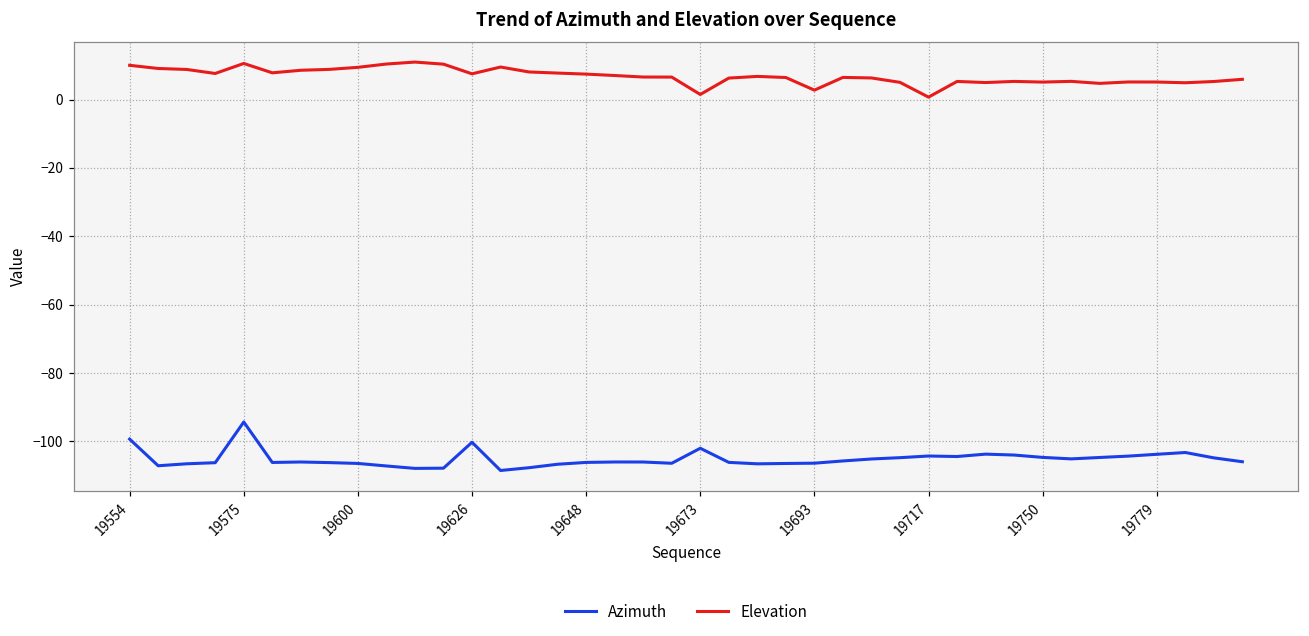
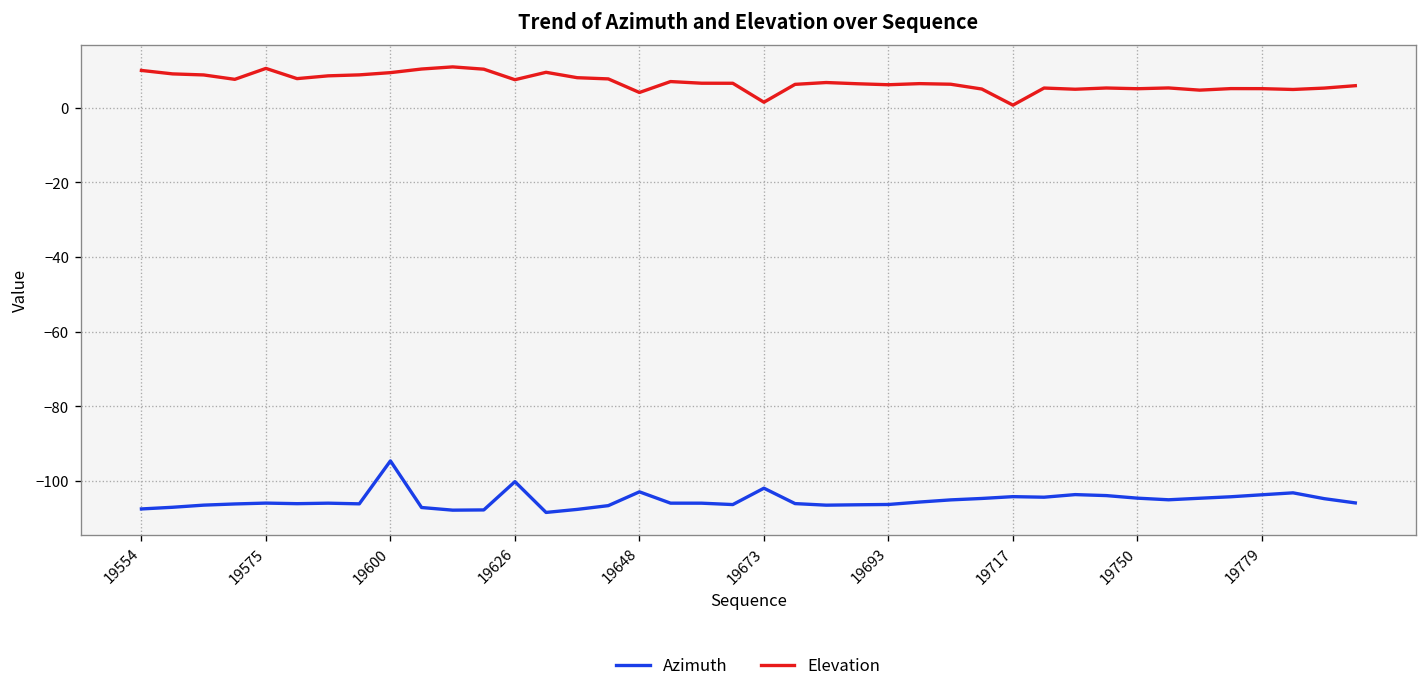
Azimuth, 19554: -99 -> -108
Azimuth, 19575: -94 -> -106
Azimuth, 19600: -106 -> -95
Azimuth, 19648: -106 -> -103
Elevation, 19648: 7 -> 4
Elevation, 19693: 3 -> 6
